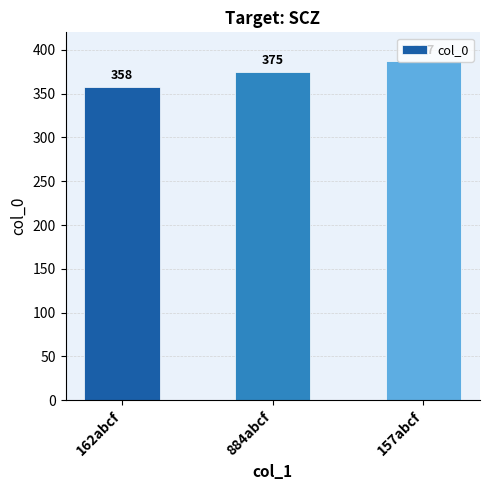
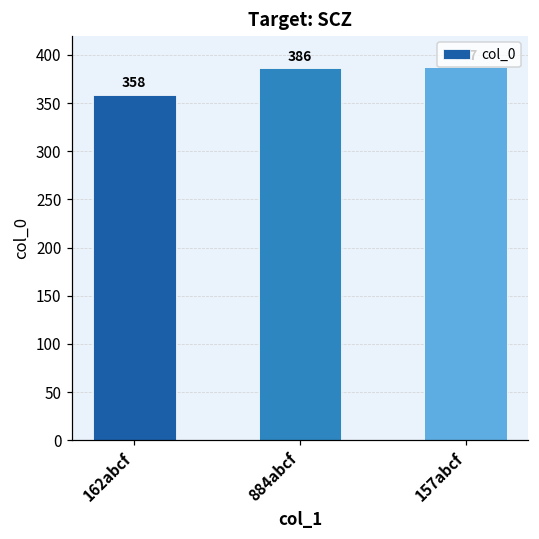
884abcf: 375 -> 386
